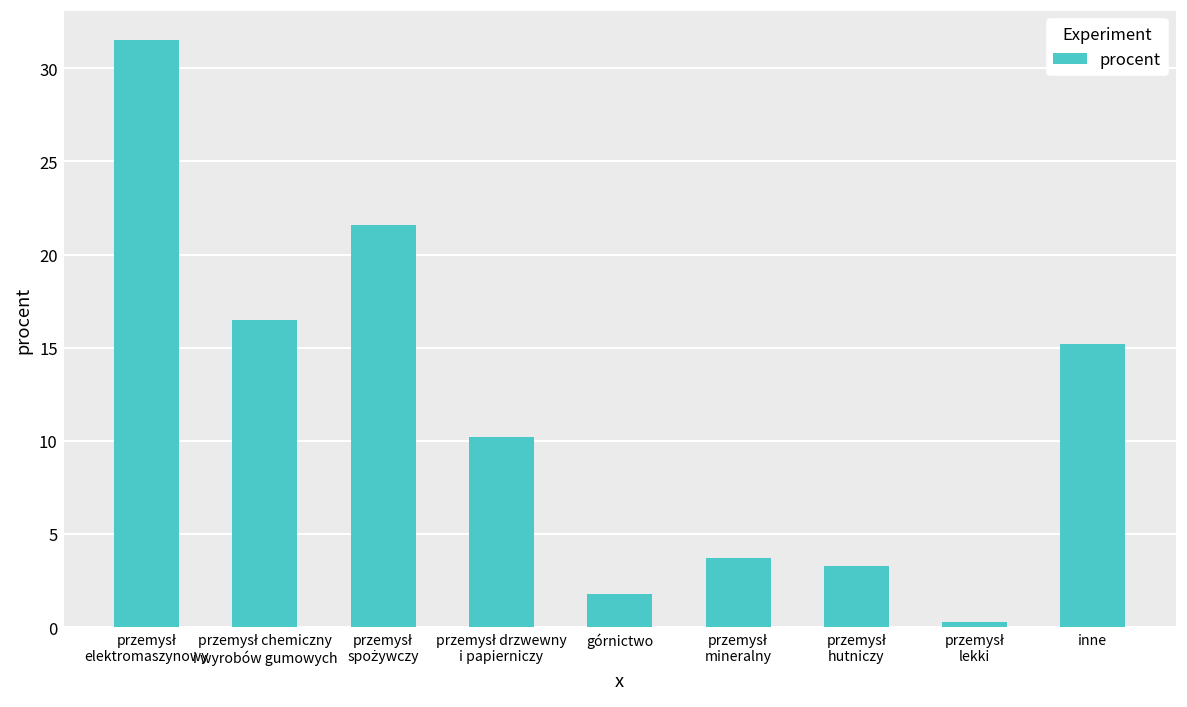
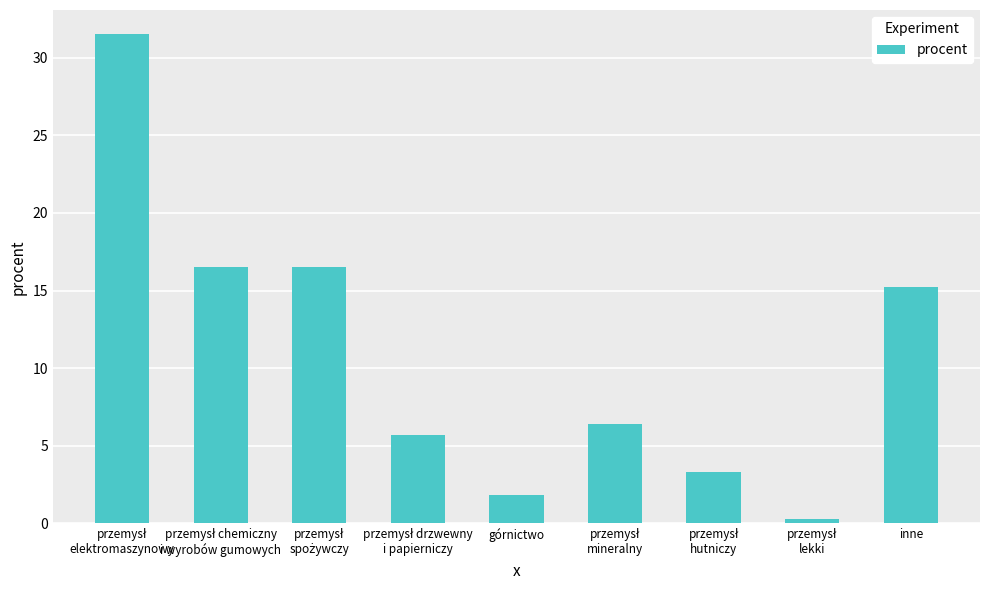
przemysł spożywczy: 21.6 -> 16.5
przemysł drzwewny i papierniczy: 10.2 -> 5.7
przemysł mineralny: 3.7 -> 6.4
